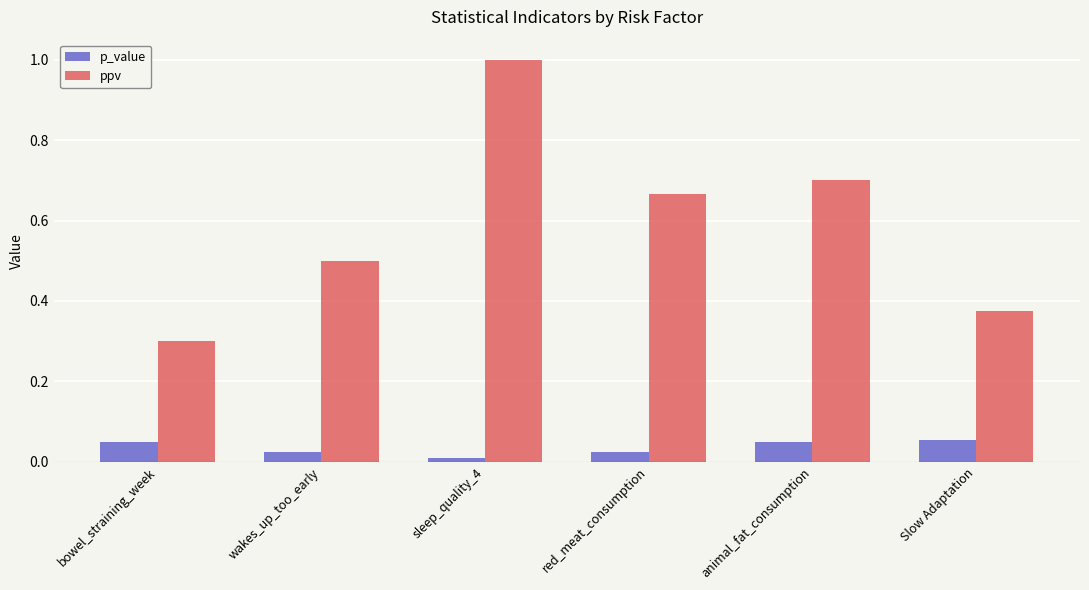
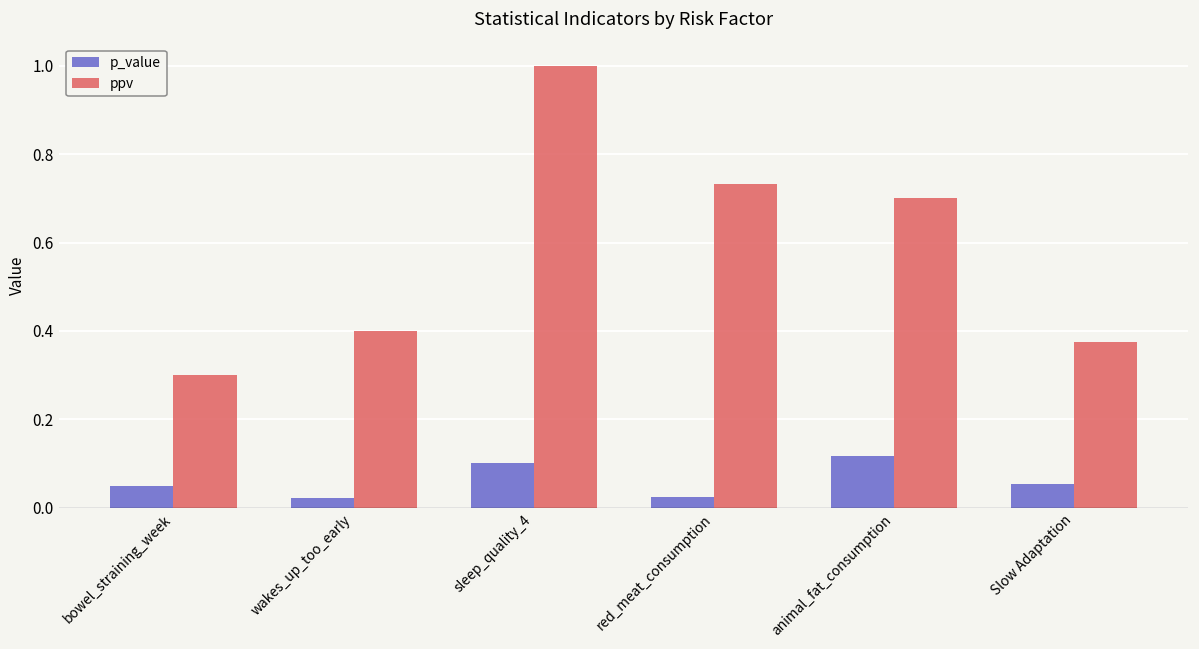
ppv, wakes_up_too_early: 0.5 -> 0.4
p_value, sleep_quality_4: 0.01 -> 0.10
ppv, red_meat_consumption: 0.67 -> 0.73
p_value, animal_fat_consumption: 0.05 -> 0.12
